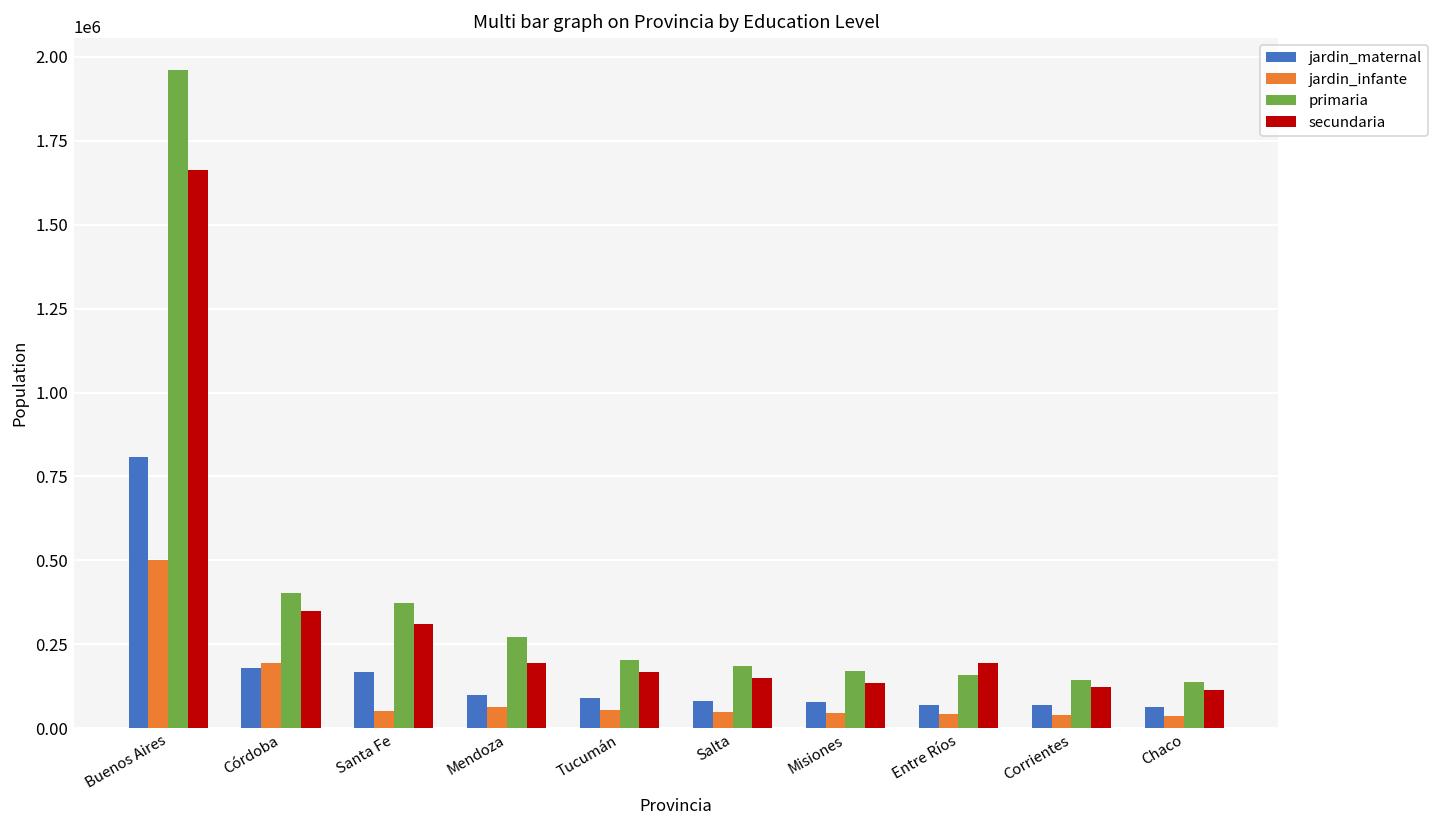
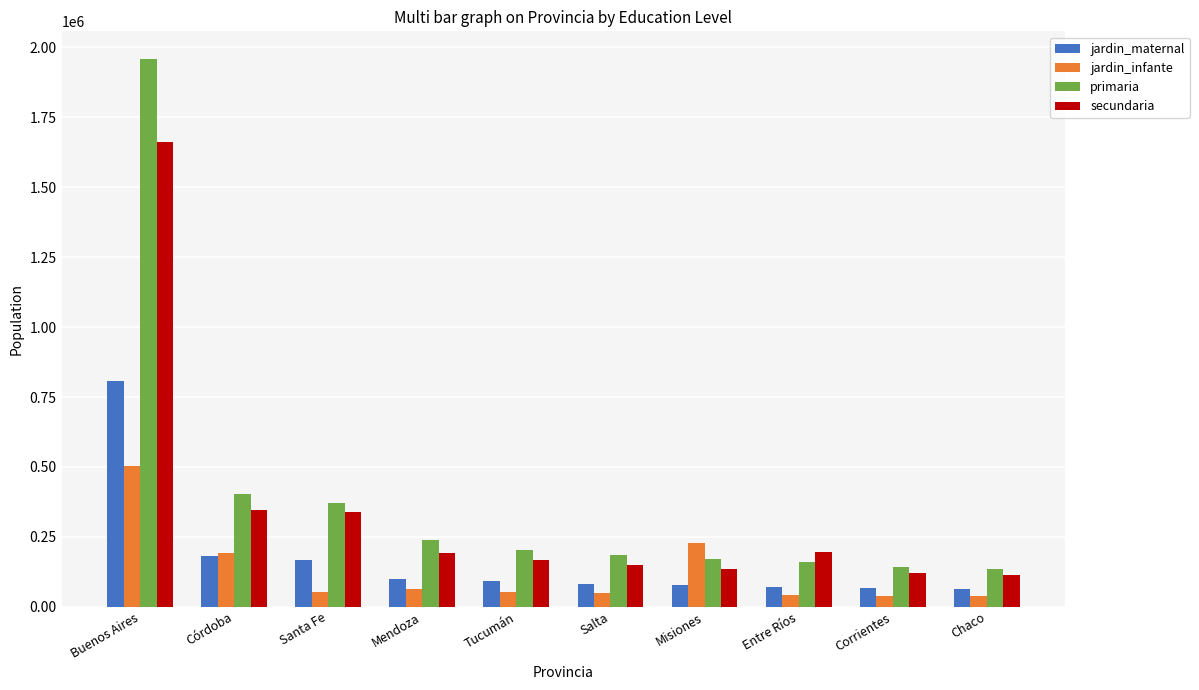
secundaria, Santa Fe: 310000 -> 340000
primaria, Mendoza: 270000 -> 240000
jardin_infante, Misiones: 50000 -> 230000
